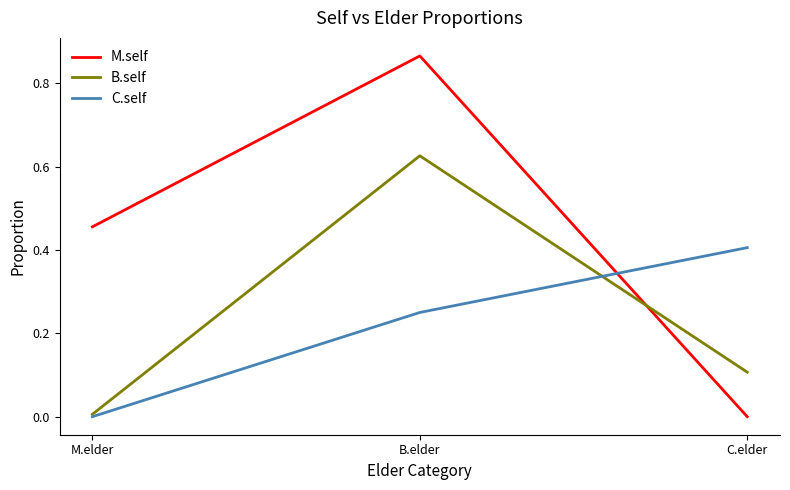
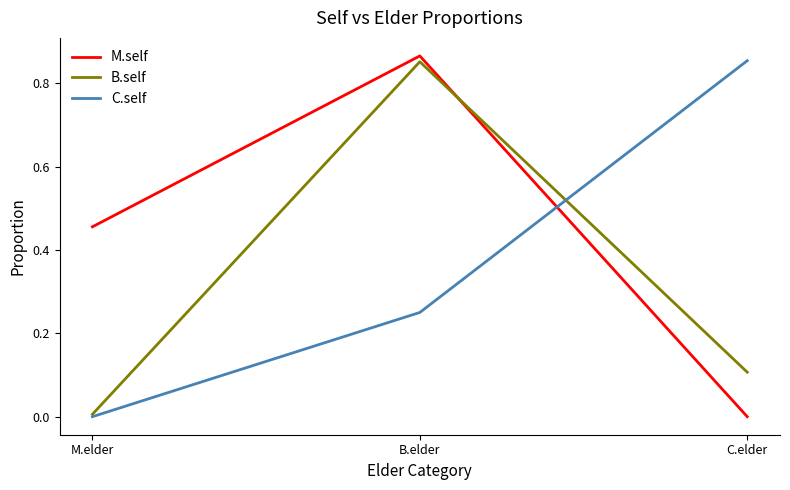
B.self, B.elder: 0.63 -> 0.85
C.self, C.elder: 0.41 -> 0.85
